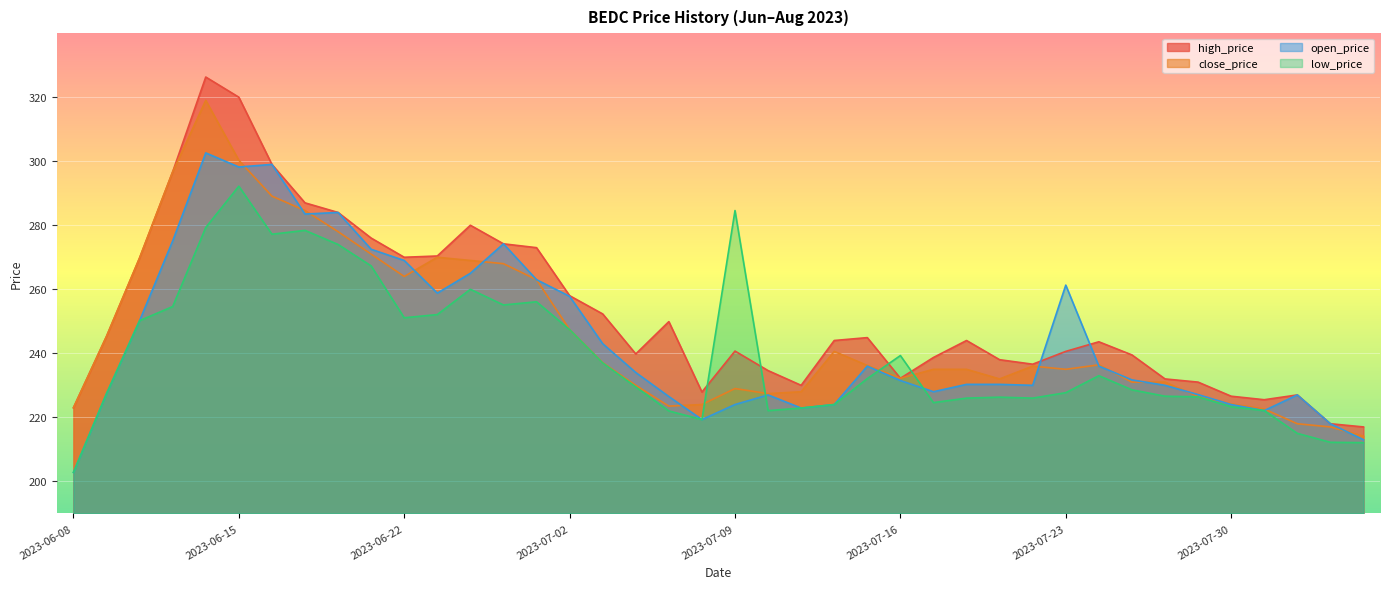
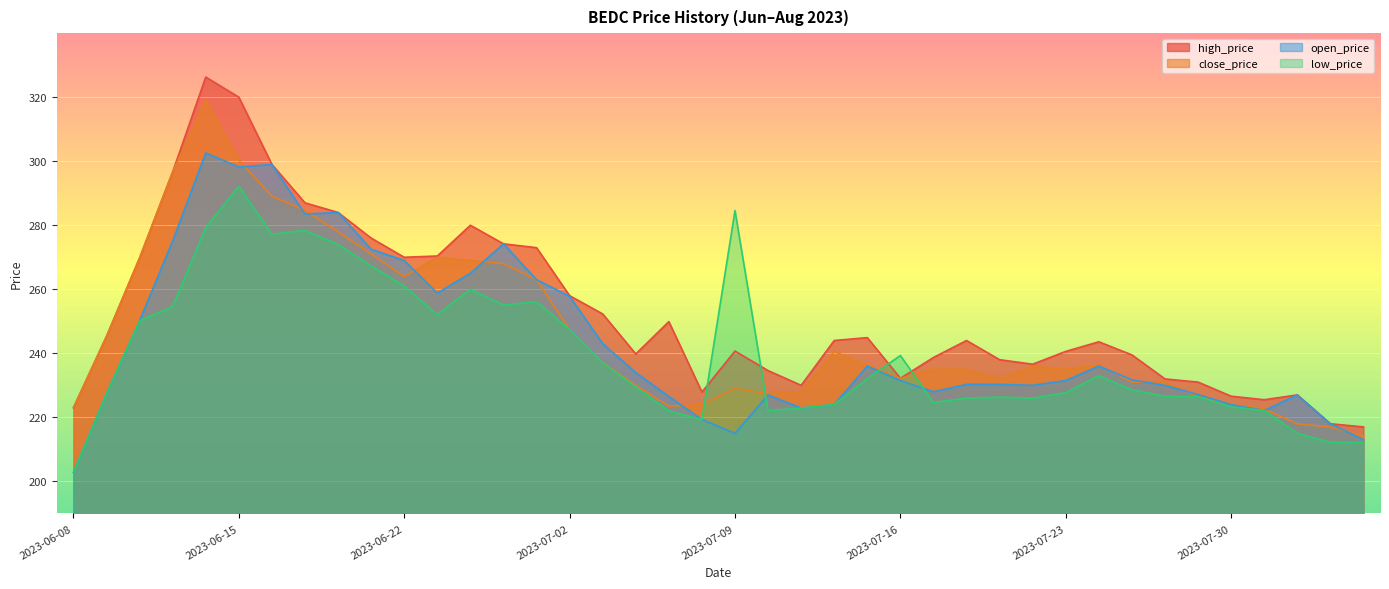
low_price, 2023-06-22: 251 -> 261
open_price, 2023-07-09: 224 -> 215
open_price, 2023-07-23: 261 -> 232
